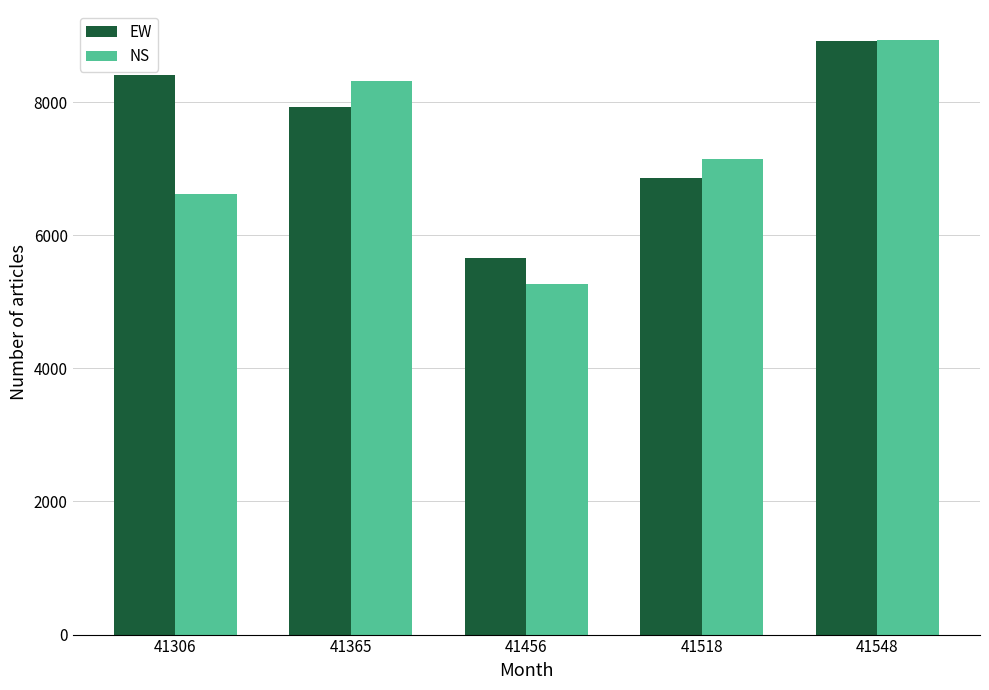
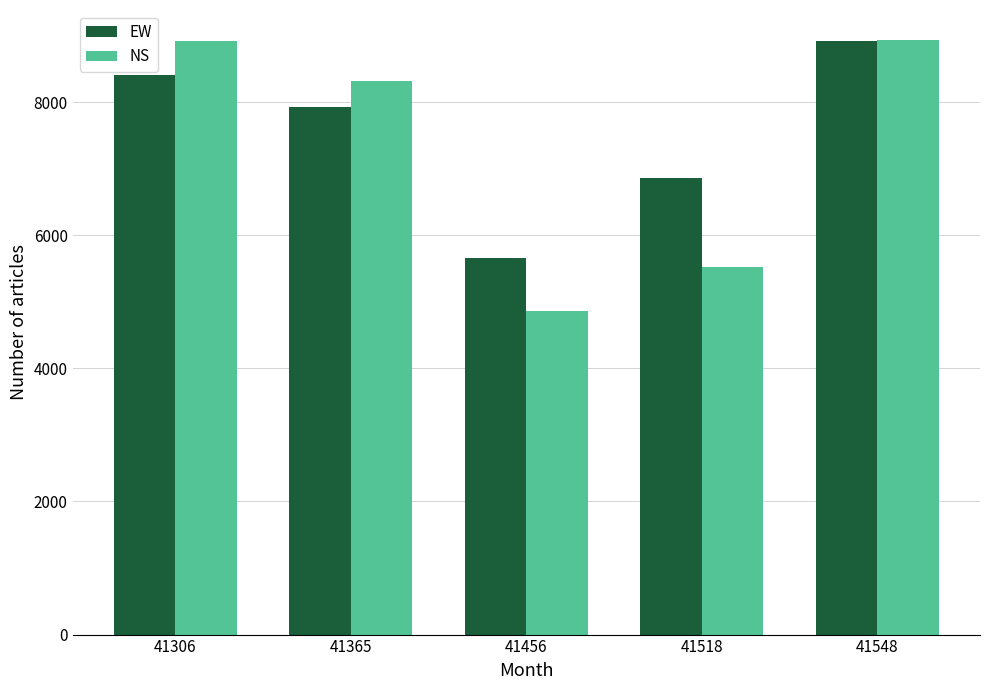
NS, 41306: 6600 -> 8900
NS, 41456: 5300 -> 4900
NS, 41518: 7100 -> 5500
